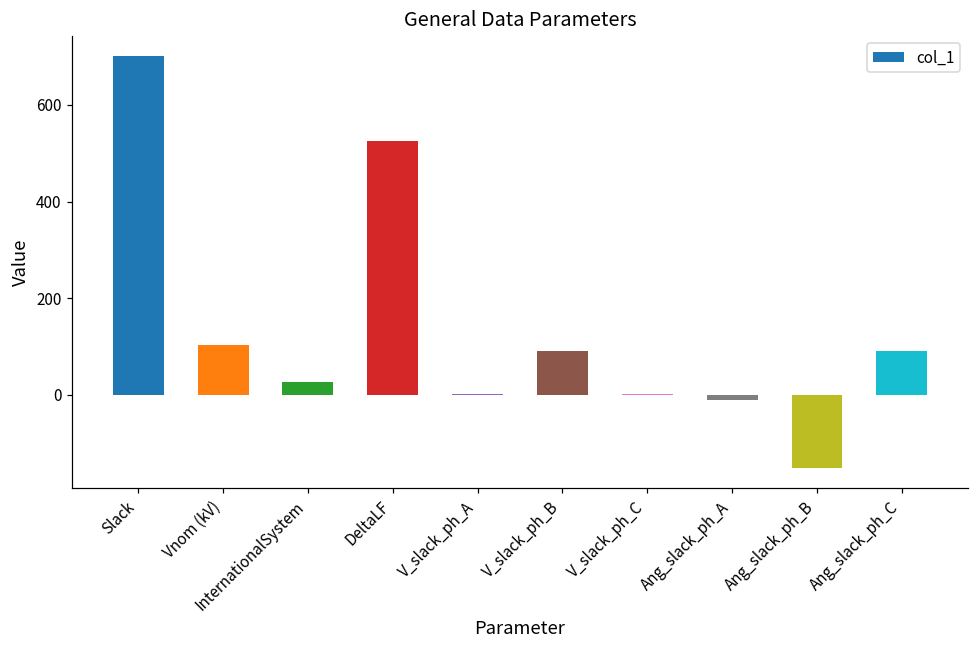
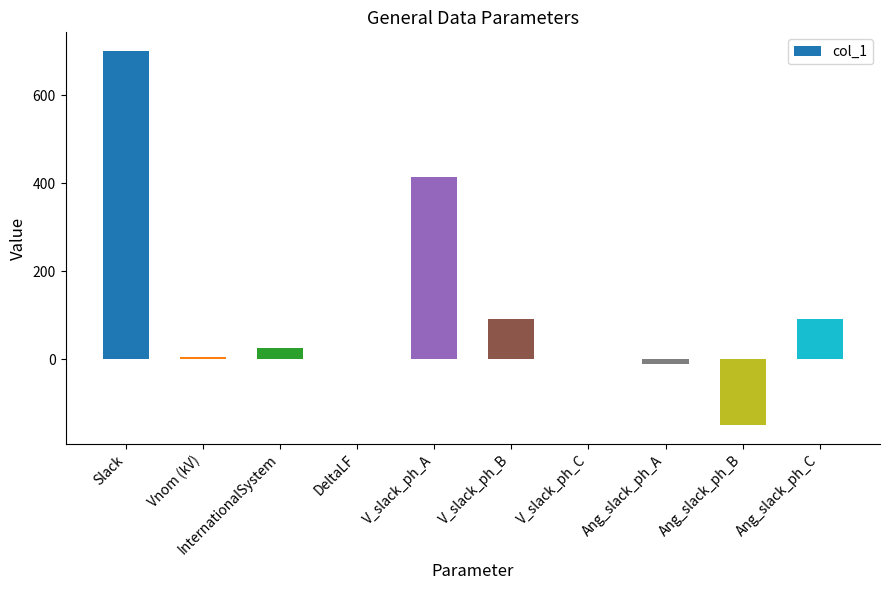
Vnom (kV): 100 -> 0
DeltaLF: 530 -> 0
V_slack_ph_A: 0 -> 410
